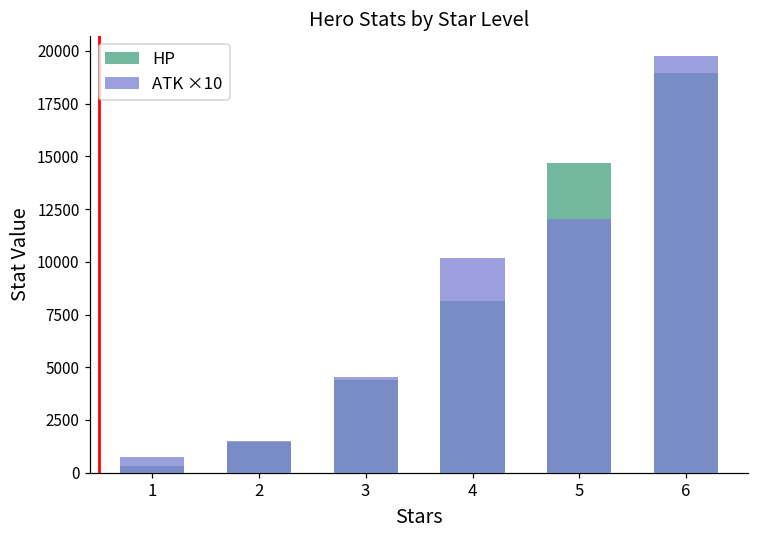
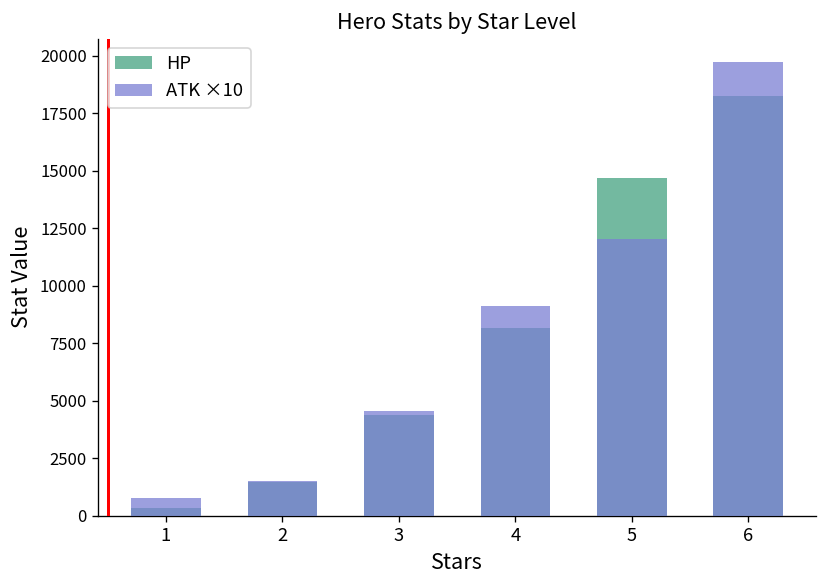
ATK ×10, 4: 10200 -> 9100
HP, 6: 19000 -> 18300
